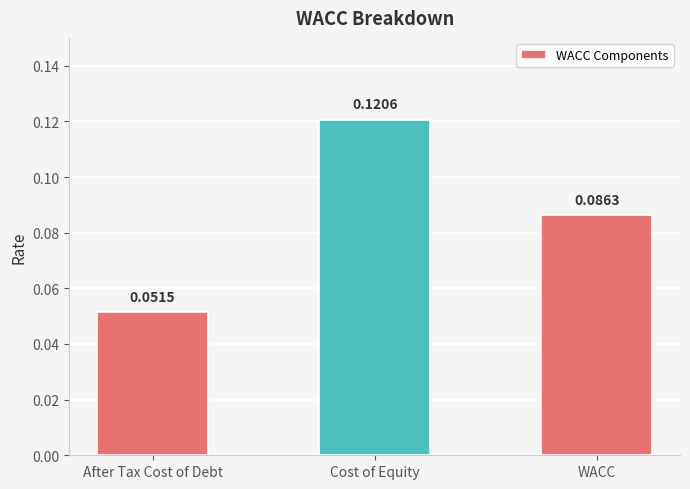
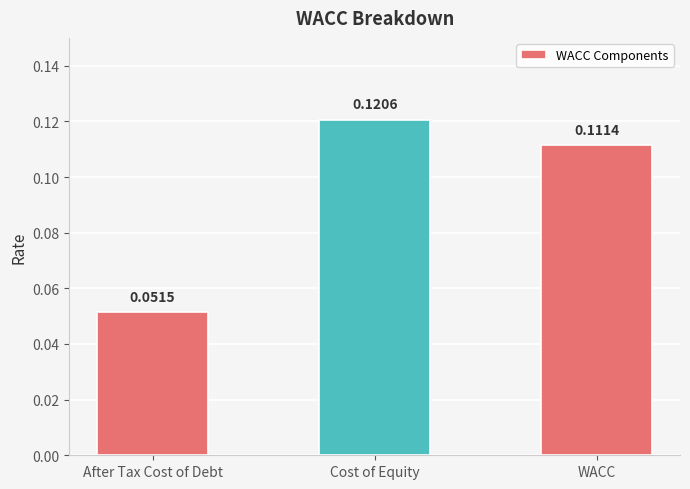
WACC: 0.0863 -> 0.1114
